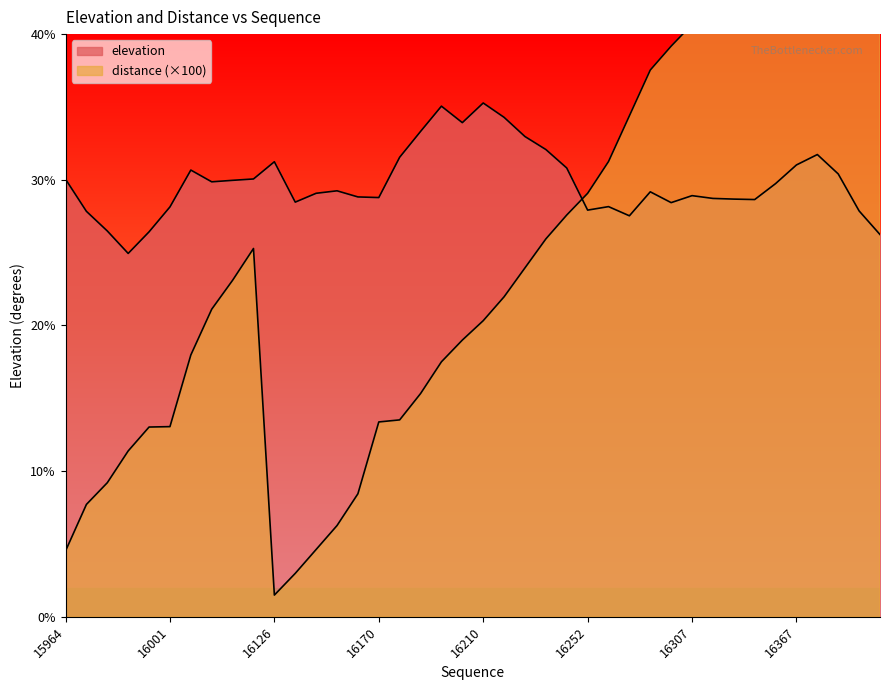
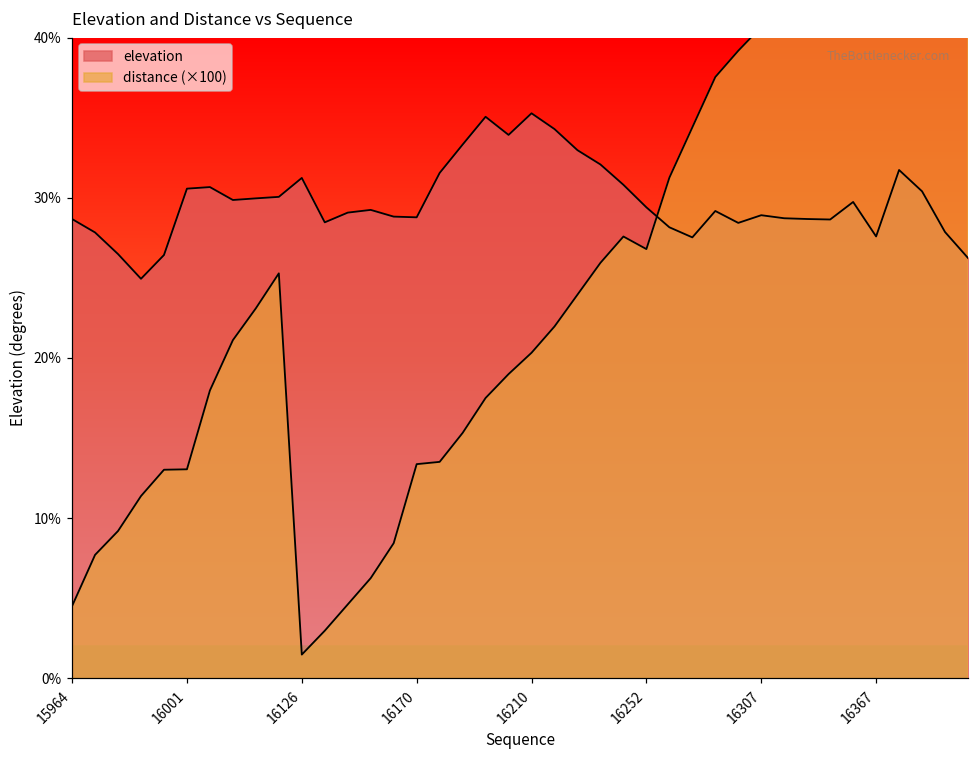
elevation, 15964: 30.0% -> 28.7%
elevation, 16001: 28.1% -> 30.6%
elevation, 16252: 27.9% -> 29.4%
distance (×100), 16252: 29.1% -> 26.8%
elevation, 16367: 31.0% -> 27.6%
